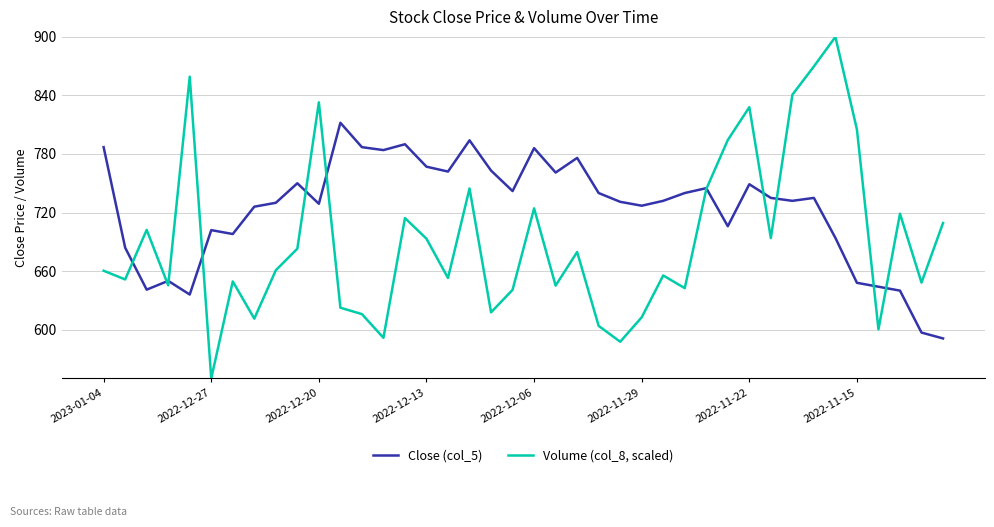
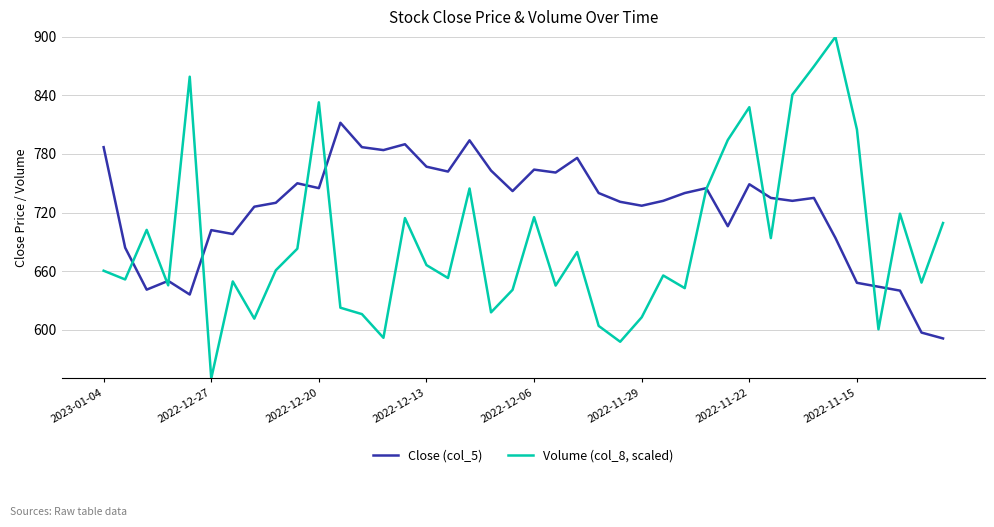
Close (col_5), 2022-12-20: 730 -> 750
Volume (col_8, scaled), 2022-12-13: 690 -> 670
Close (col_5), 2022-12-06: 790 -> 760
Volume (col_8, scaled), 2022-12-06: 724 -> 715
